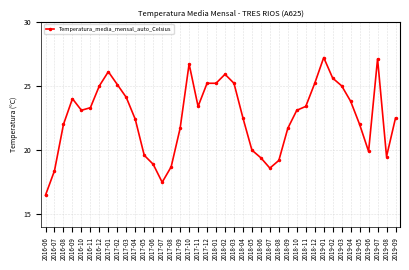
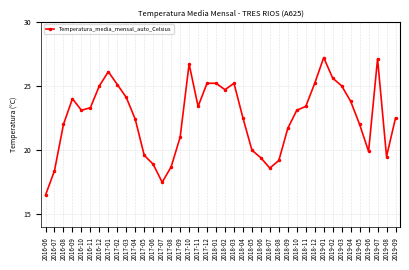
2017-09: 21.7 -> 21.0
2018-02: 25.9 -> 24.7
